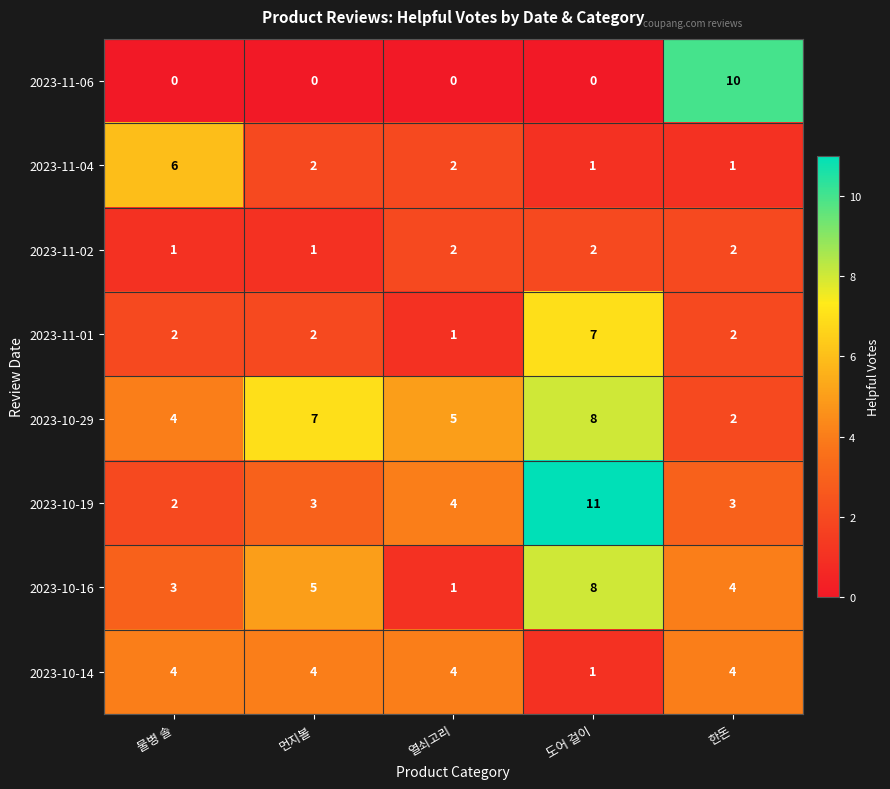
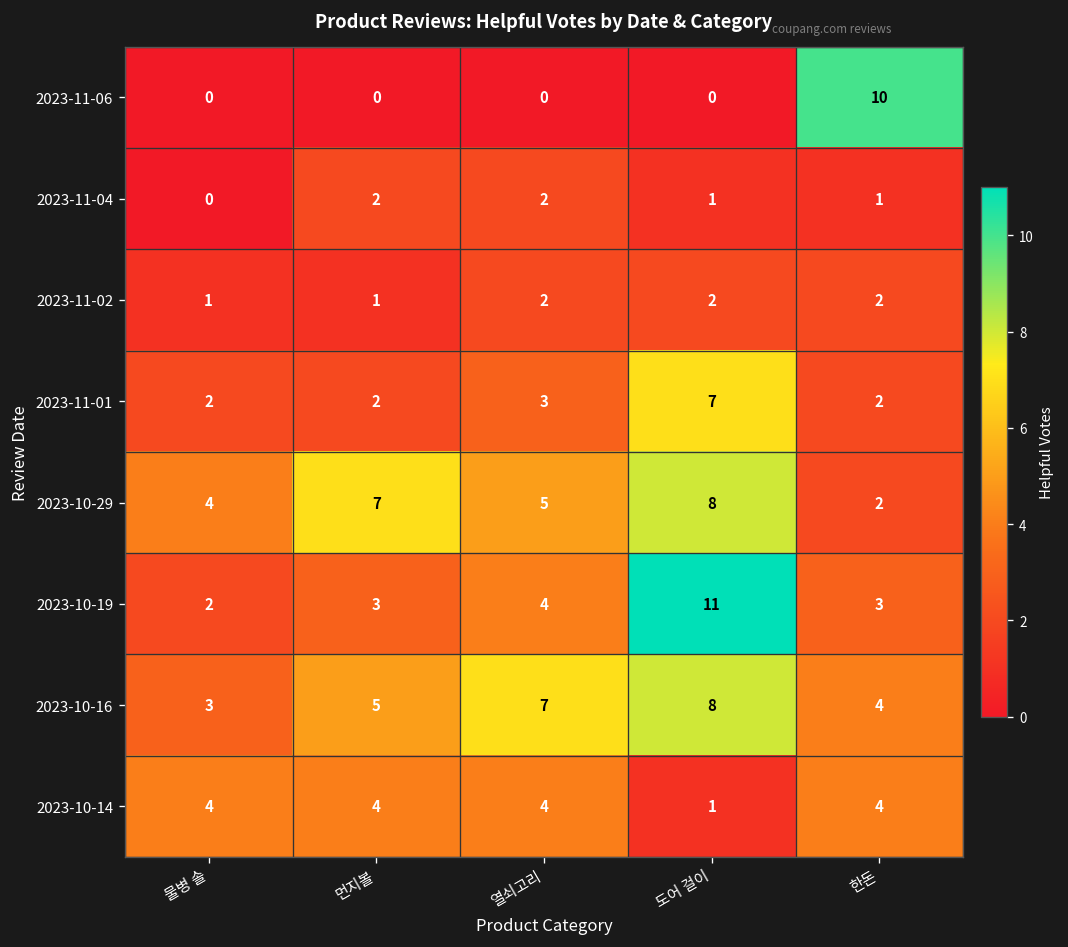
2023-11-04, 물병 솔: 6 -> 0
2023-11-01, 열쇠고리: 1 -> 3
2023-10-16, 열쇠고리: 1 -> 7
